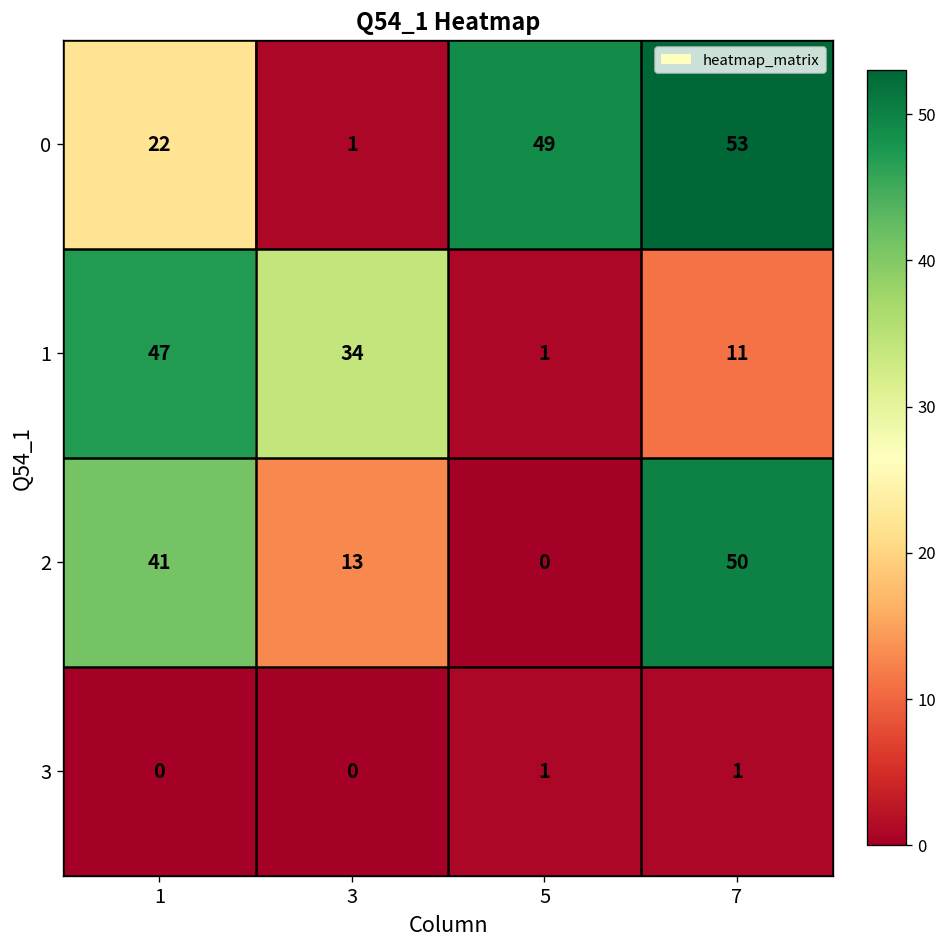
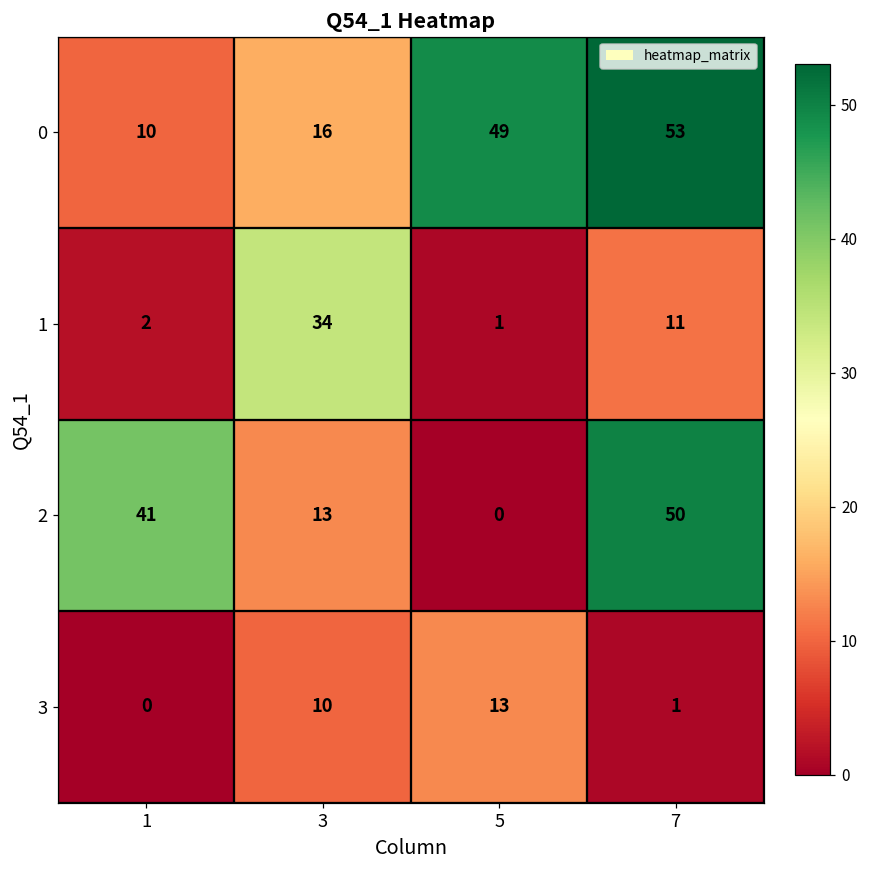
0, 1: 22 -> 10
0, 3: 1 -> 16
1, 1: 47 -> 2
3, 3: 0 -> 10
3, 5: 1 -> 13
